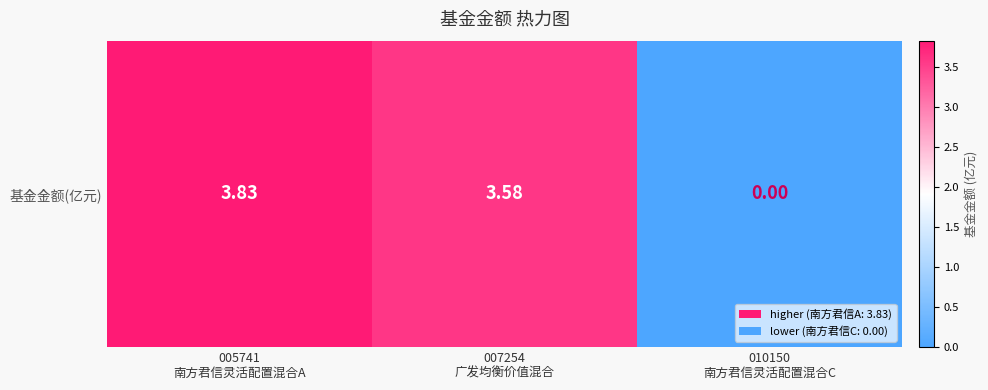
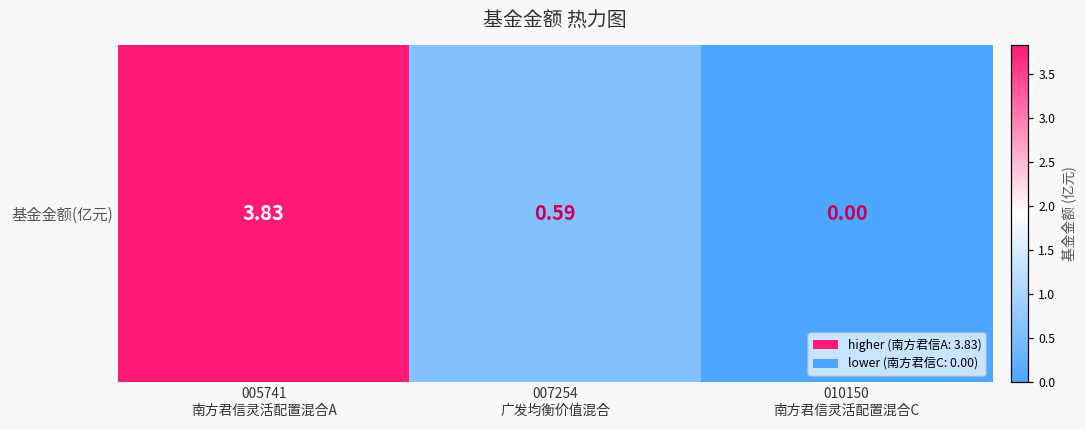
基金金额(亿元), 007254 广发均衡价值混合: 3.58 -> 0.59
